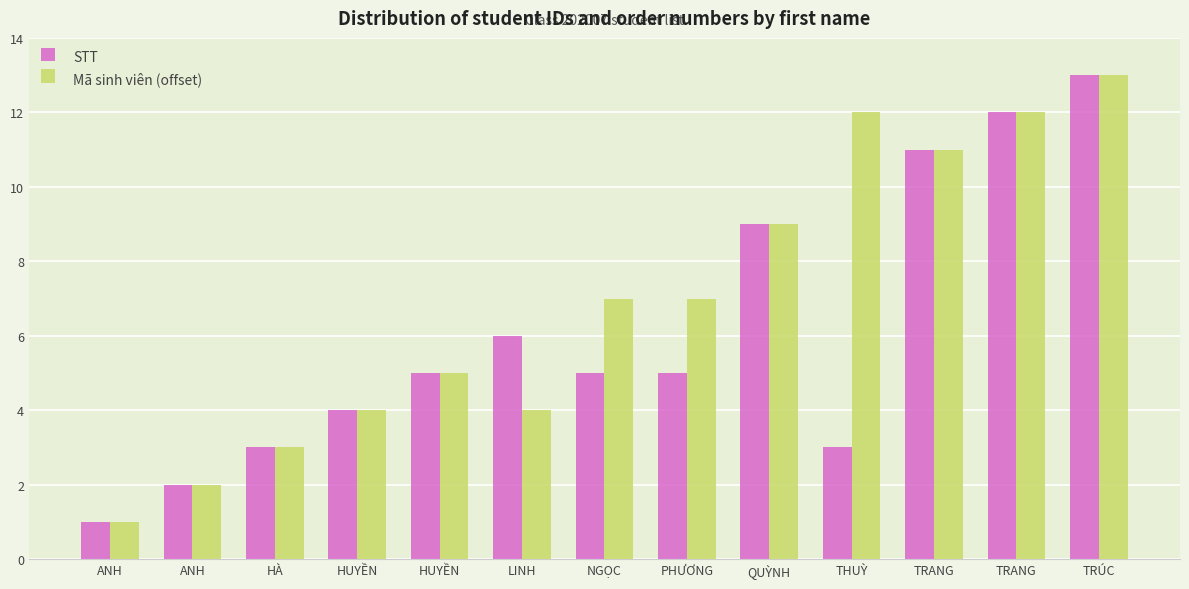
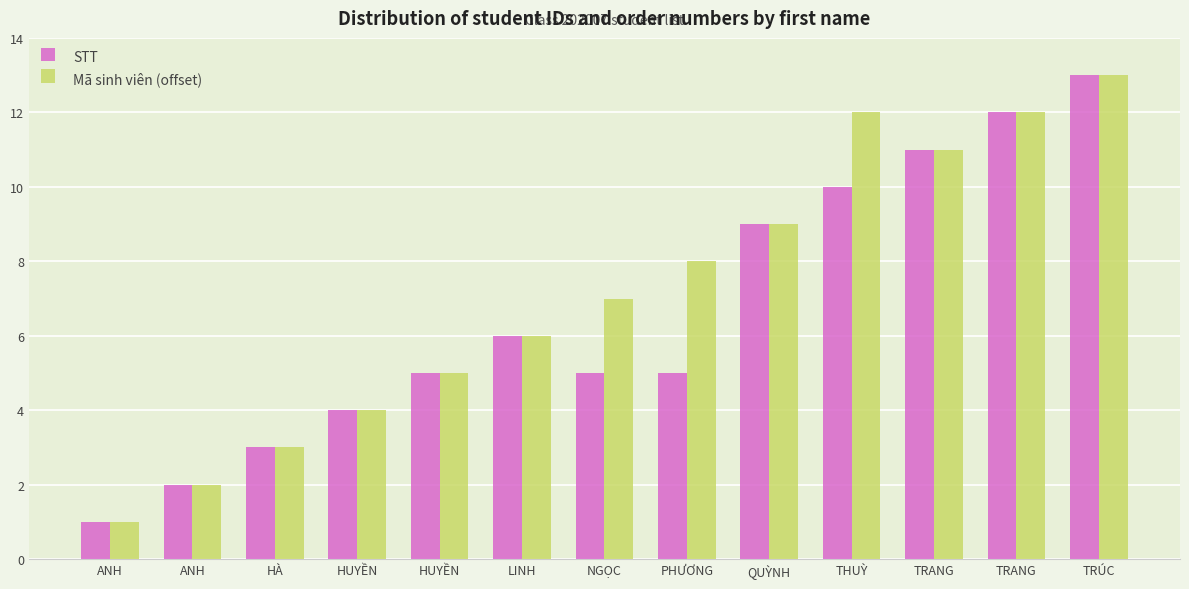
Mã sinh viên (offset), LINH: 4.0 -> 6.0
Mã sinh viên (offset), PHƯƠNG: 7.0 -> 8.0
STT, THUỲ: 3 -> 10
